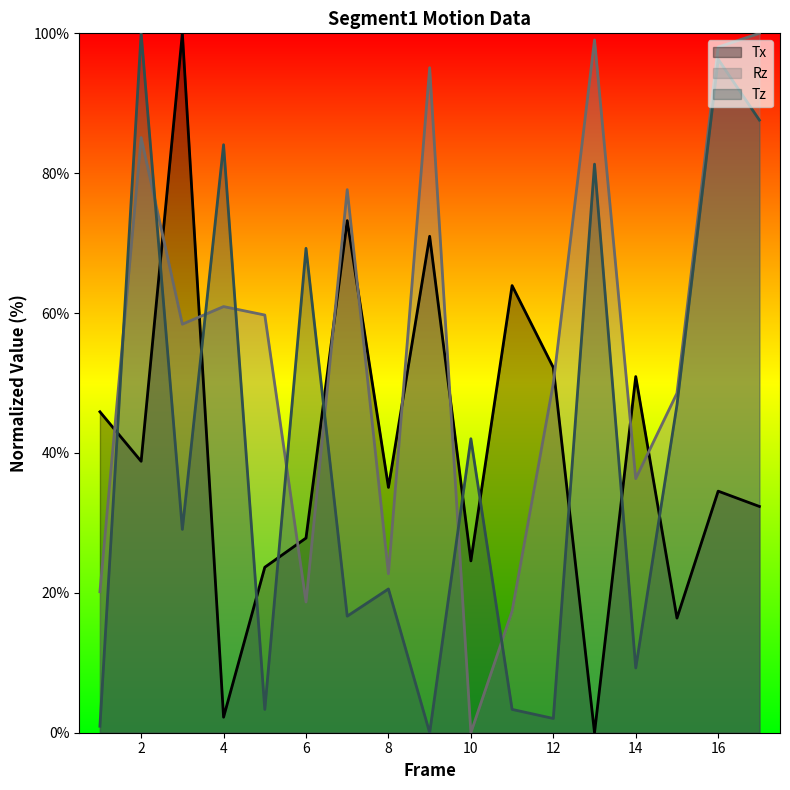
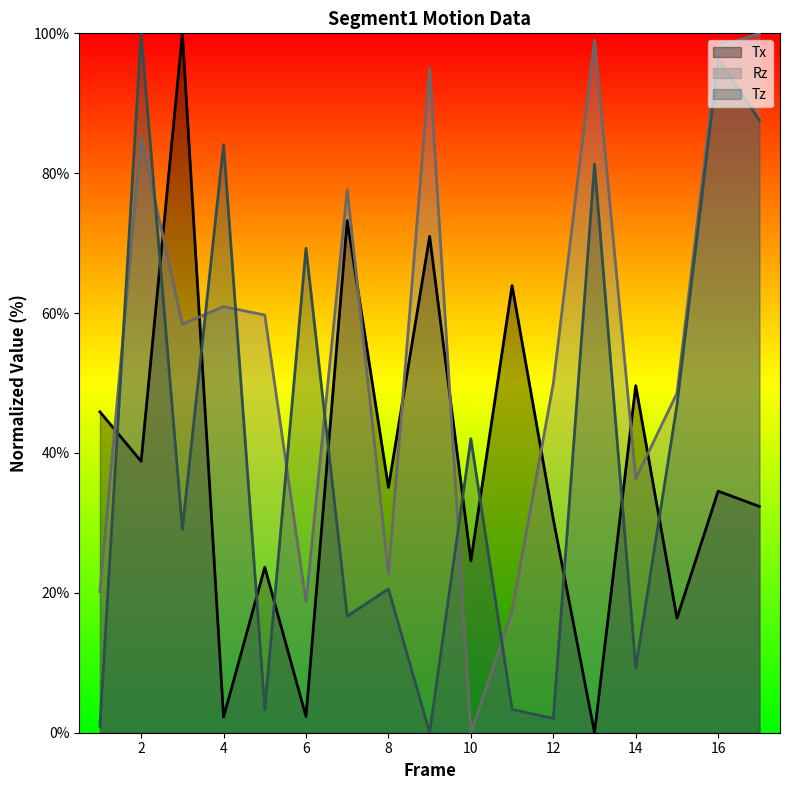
Tx, 6: 28% -> 2%
Tx, 12: 52% -> 31%
Tx, 14: 51% -> 50%
